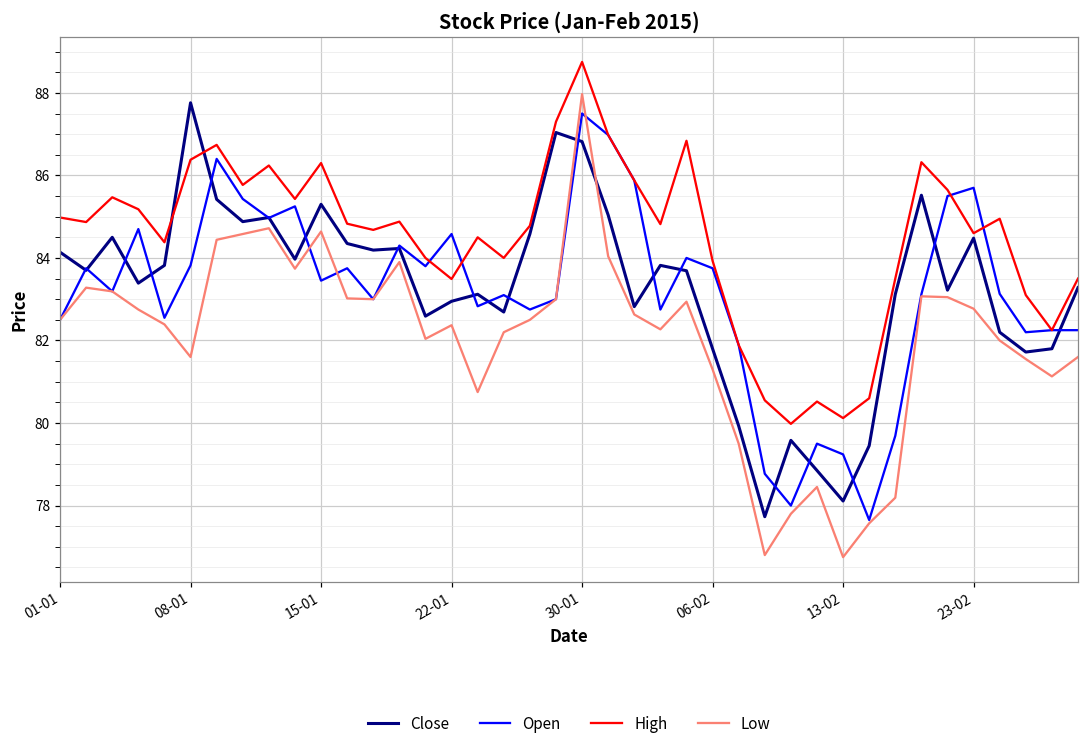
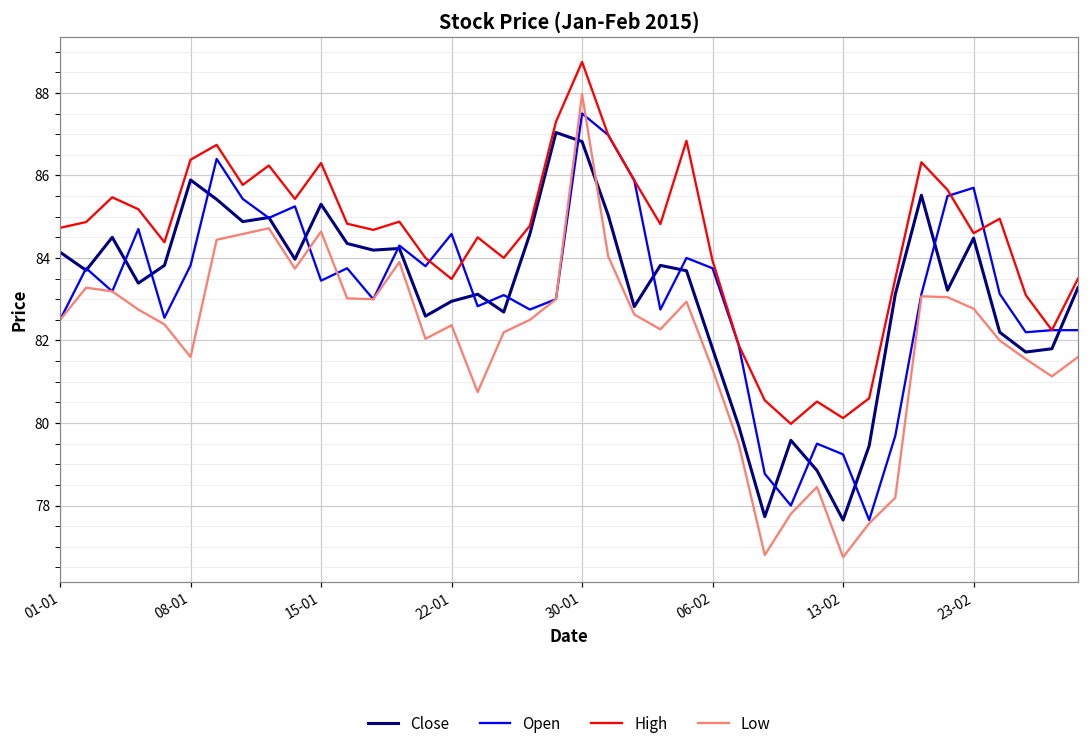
High, 01-01: 85.0 -> 84.7
Close, 08-01: 87.8 -> 85.9
Close, 13-02: 78.1 -> 77.7
